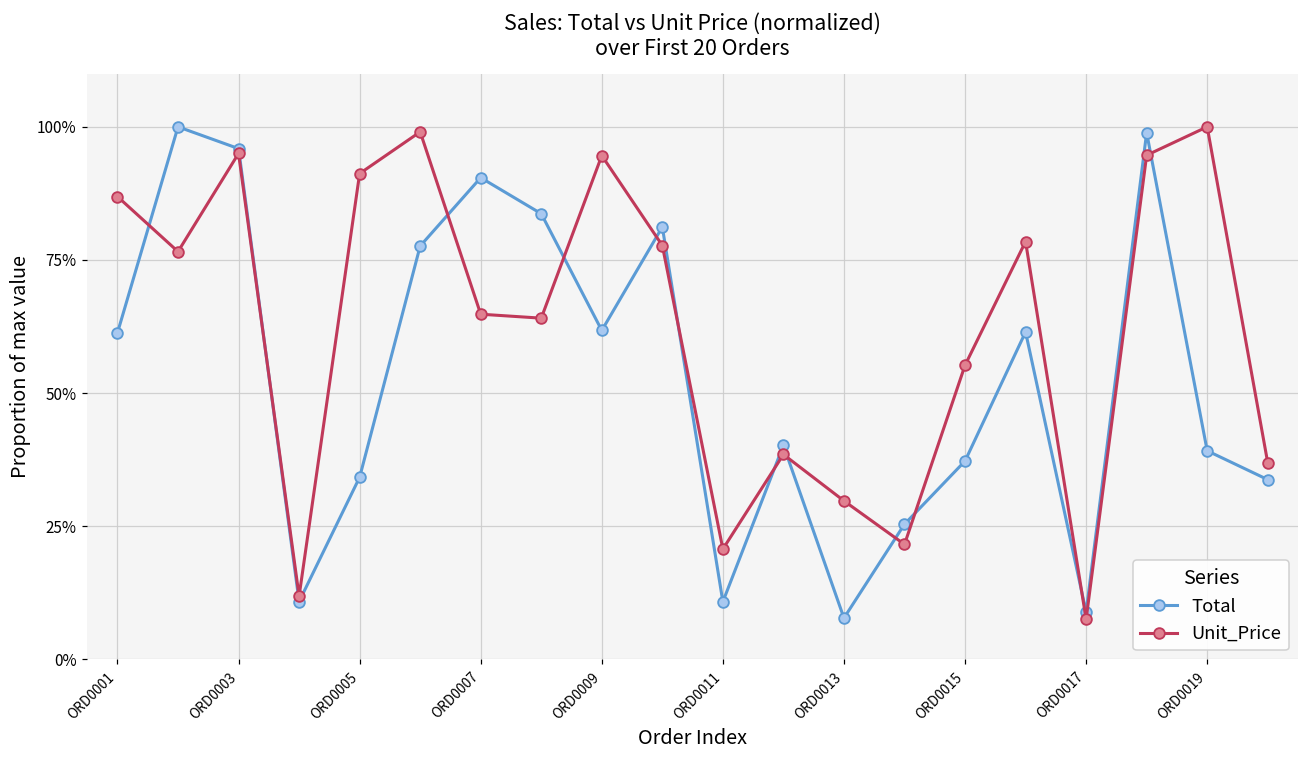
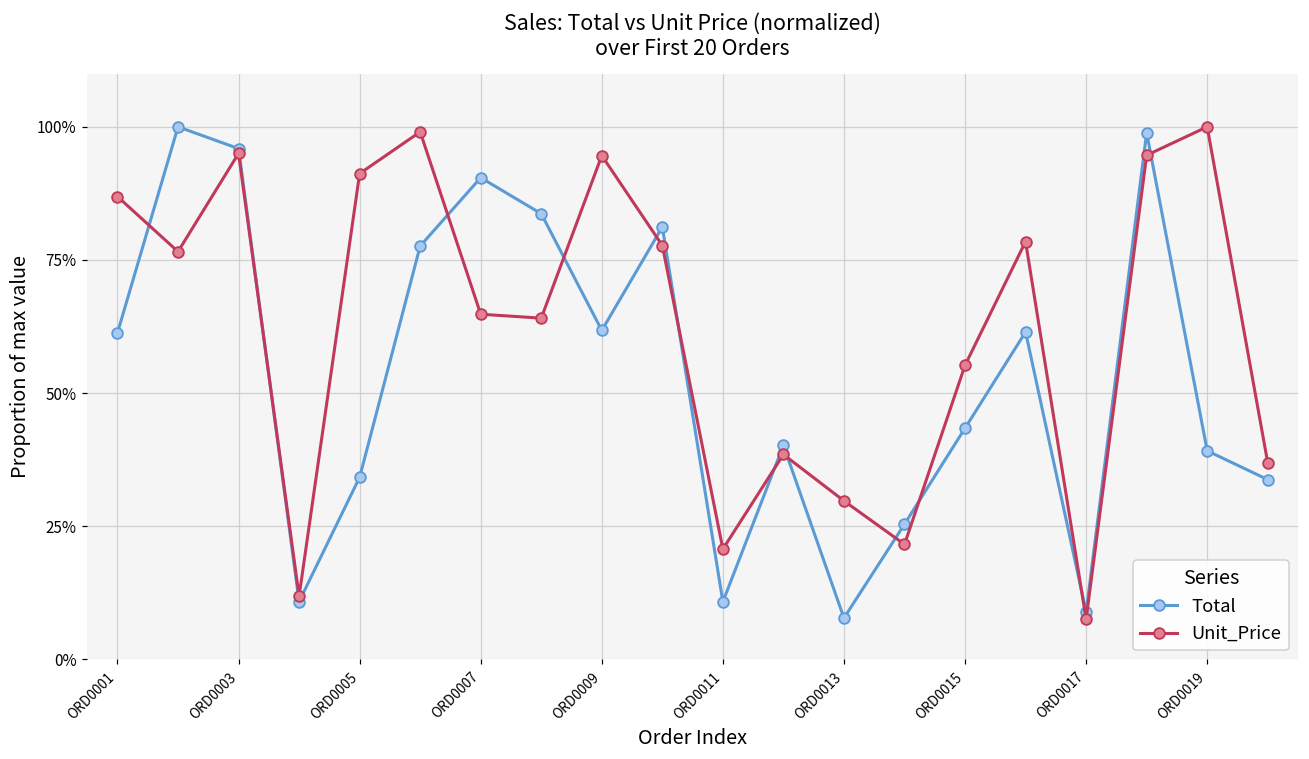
Total, ORD0015: 37% -> 43%
